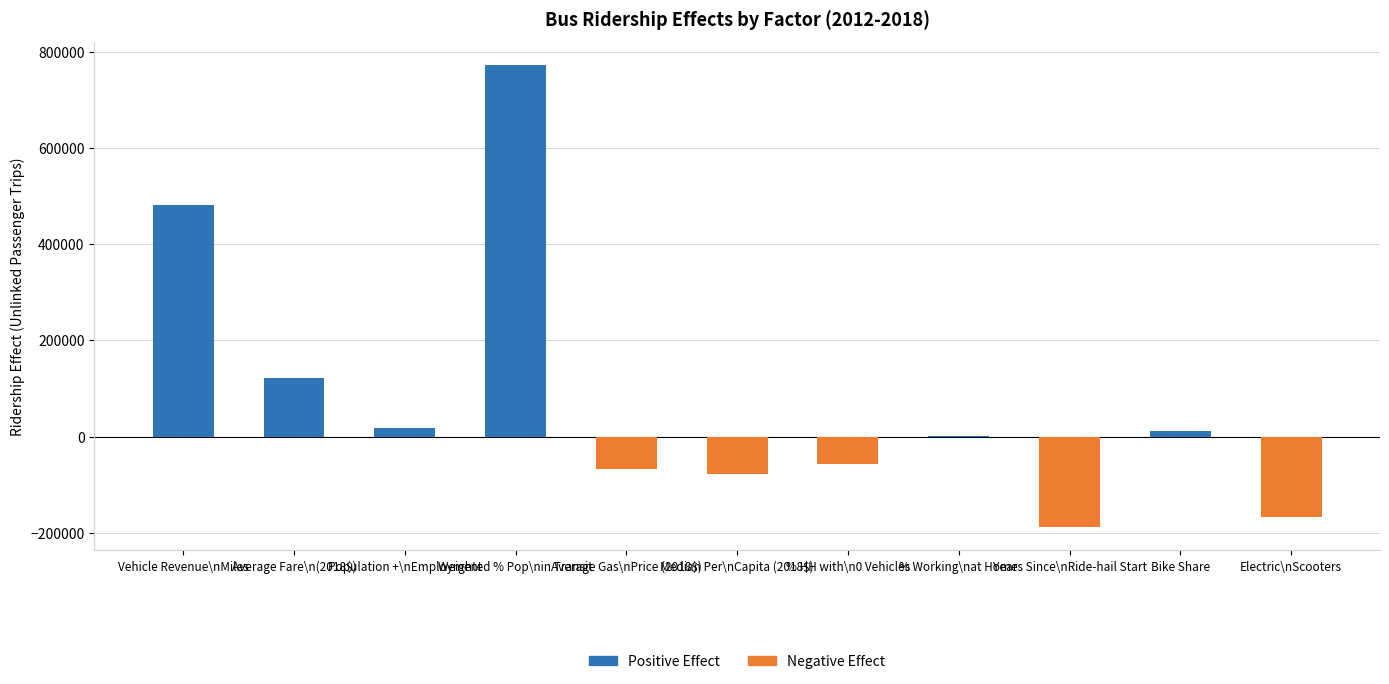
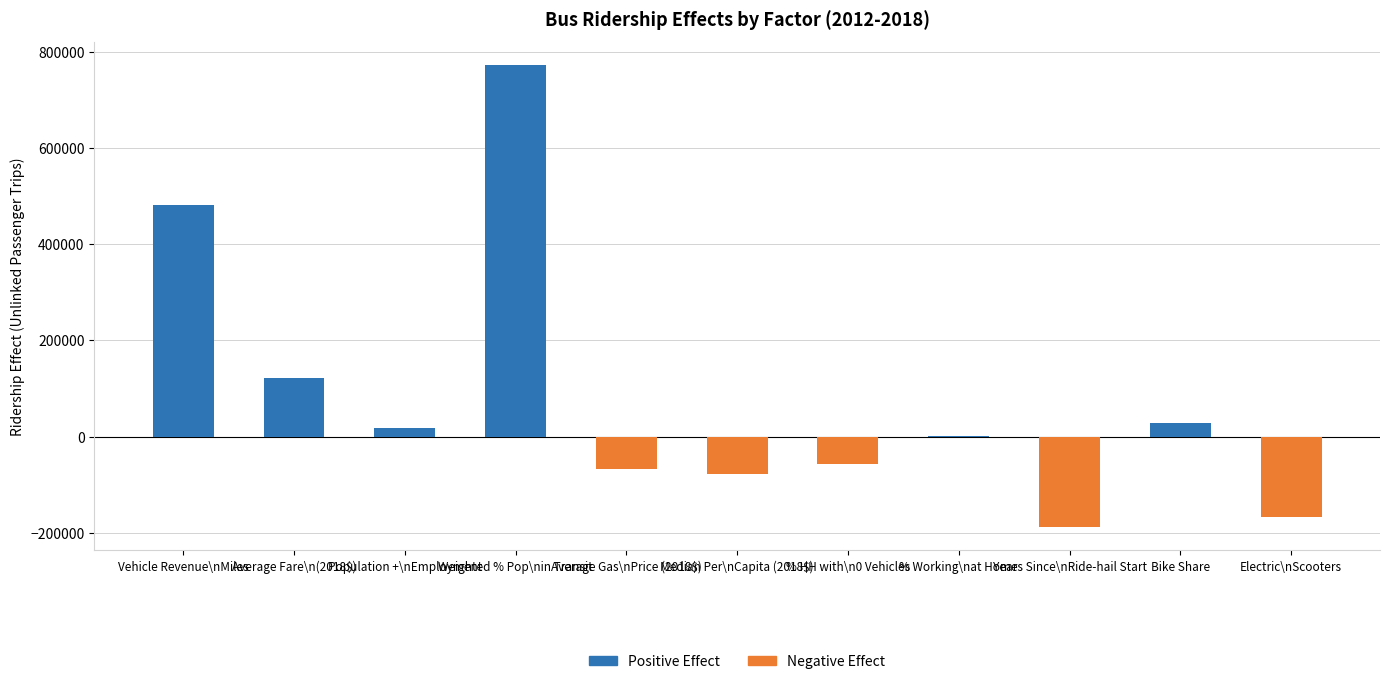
Positive Effect, Bike Share: 10000 -> 30000
